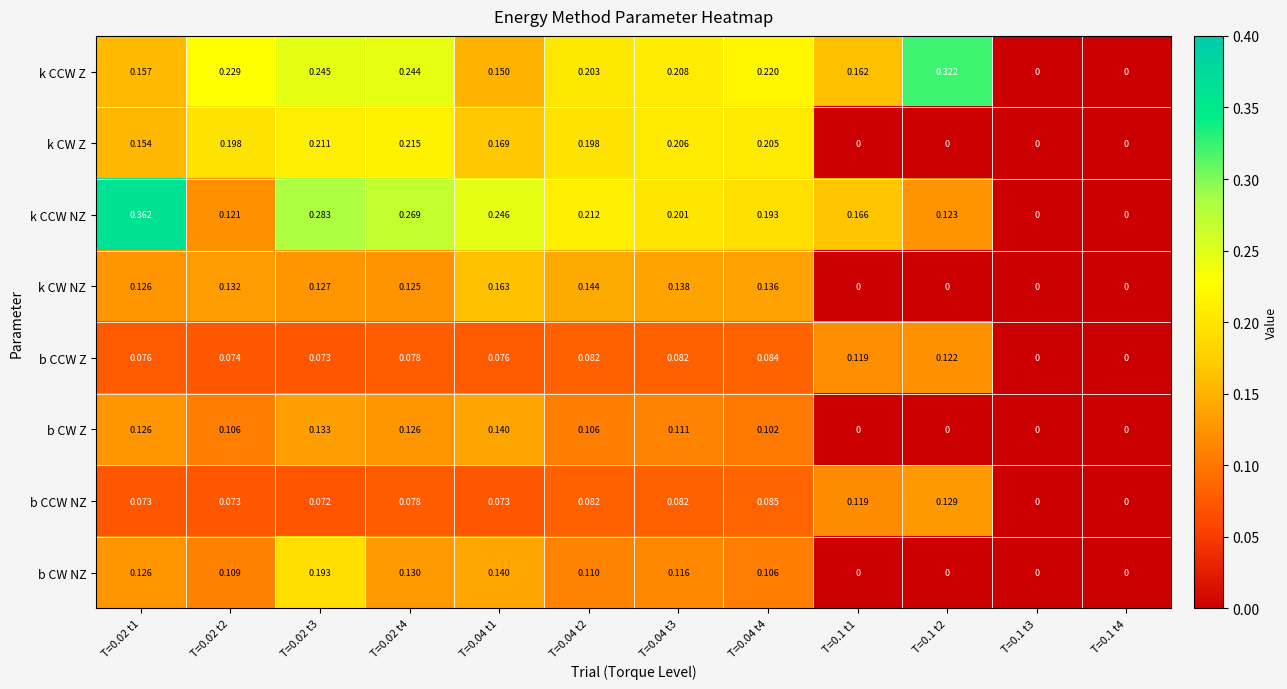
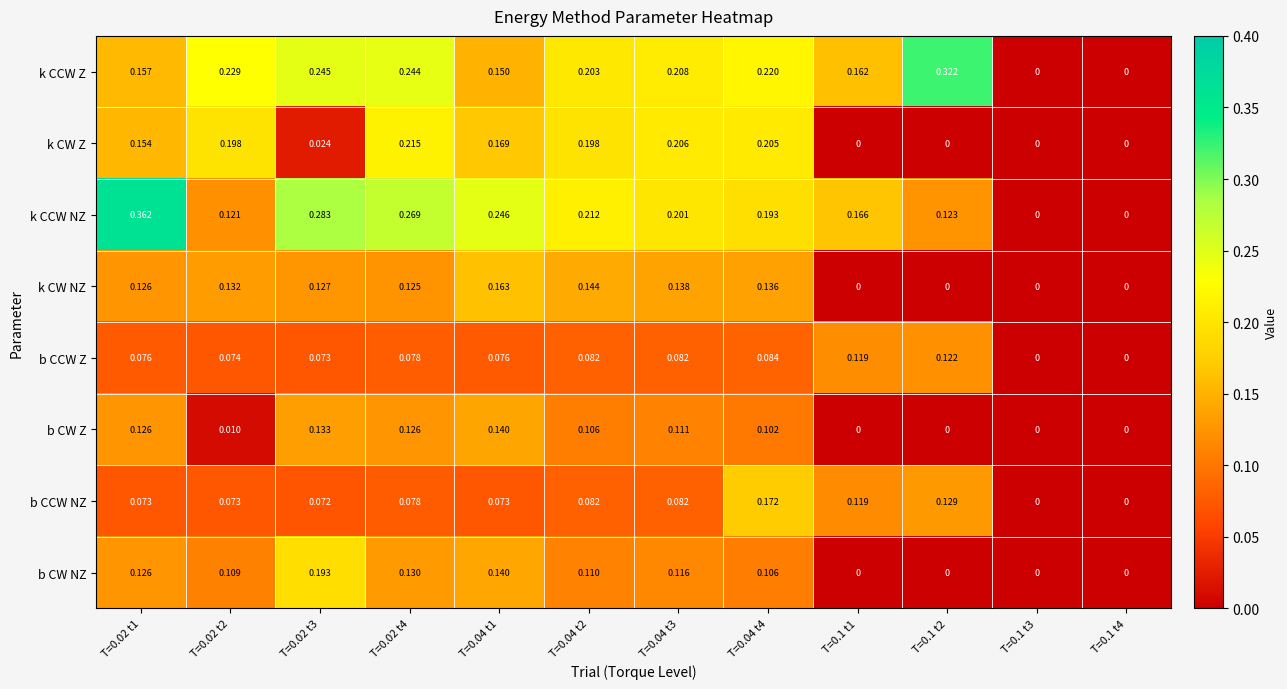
k CW Z, T=0.02 t3: 0.211 -> 0.024
b CW Z, T=0.02 t2: 0.106 -> 0.010
b CCW NZ, T=0.04 t4: 0.085 -> 0.172
